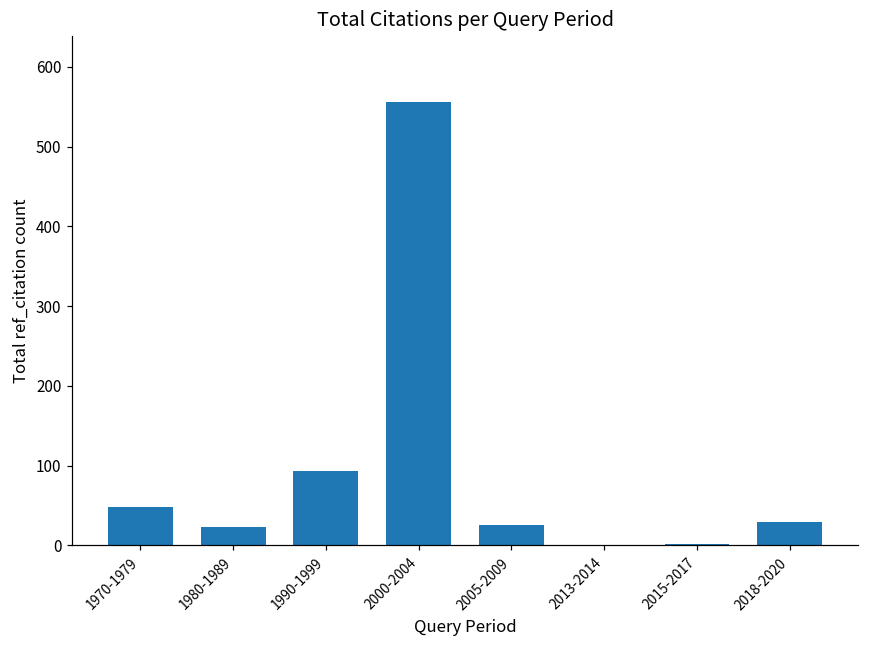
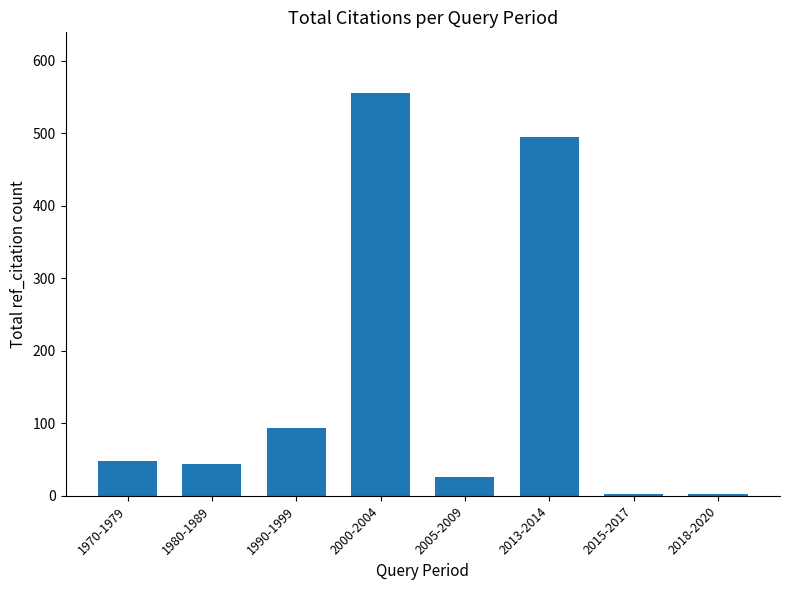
1980-1989: 20 -> 40
2013-2014: 0 -> 500
2018-2020: 30 -> 0
